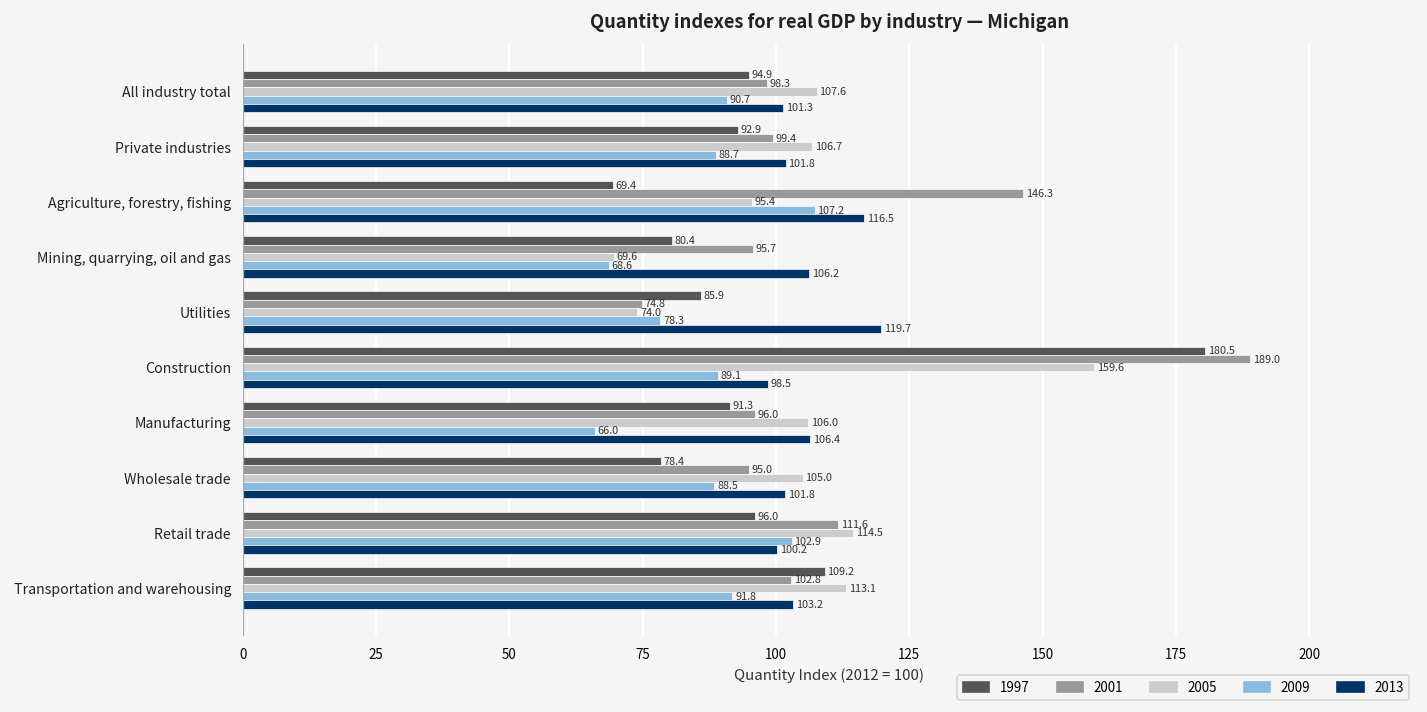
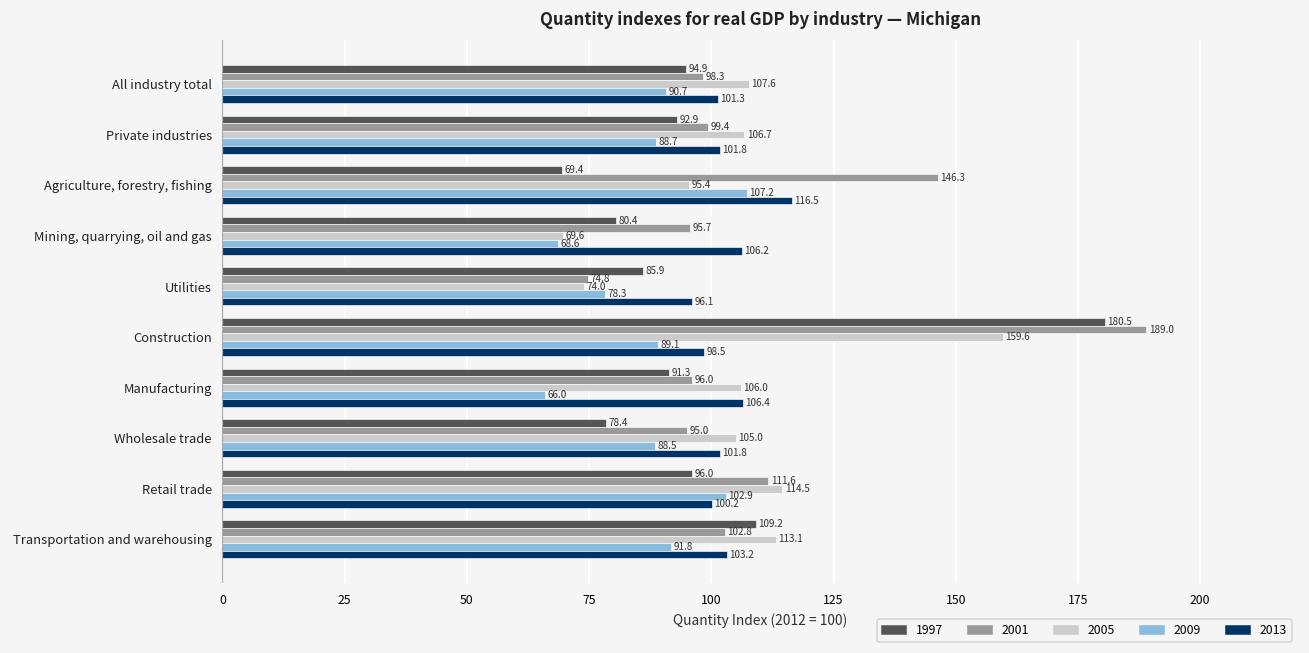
2013, Utilities: 119.7 -> 96.1
